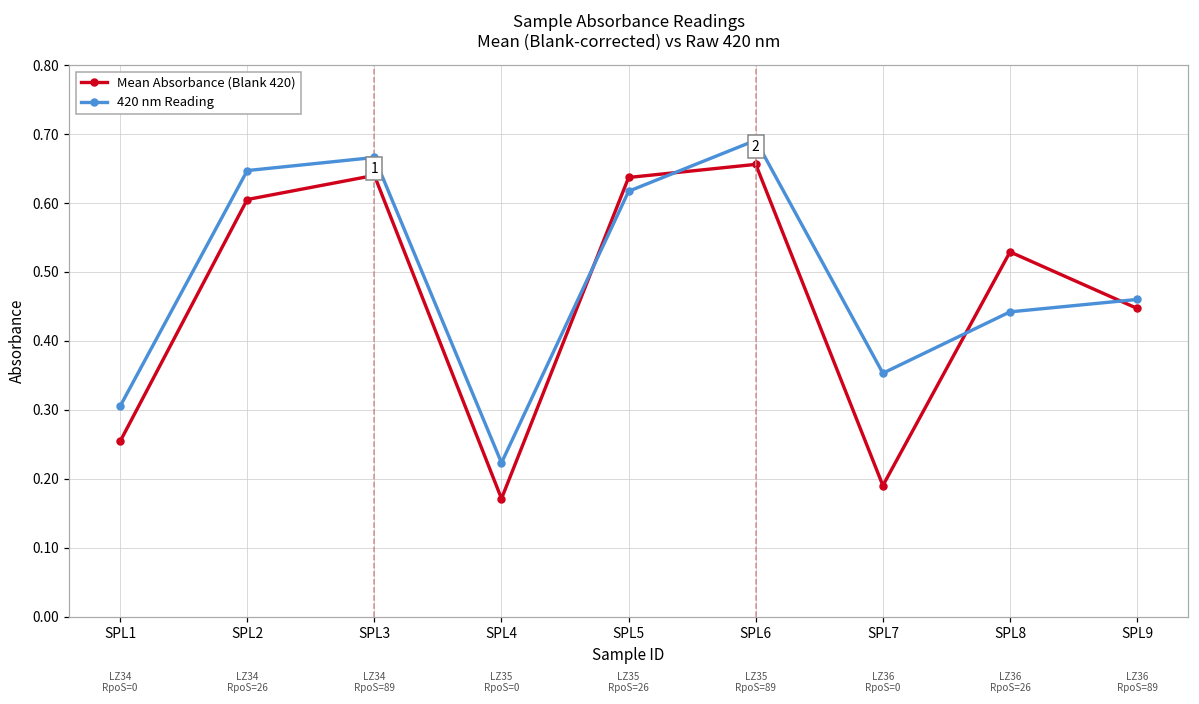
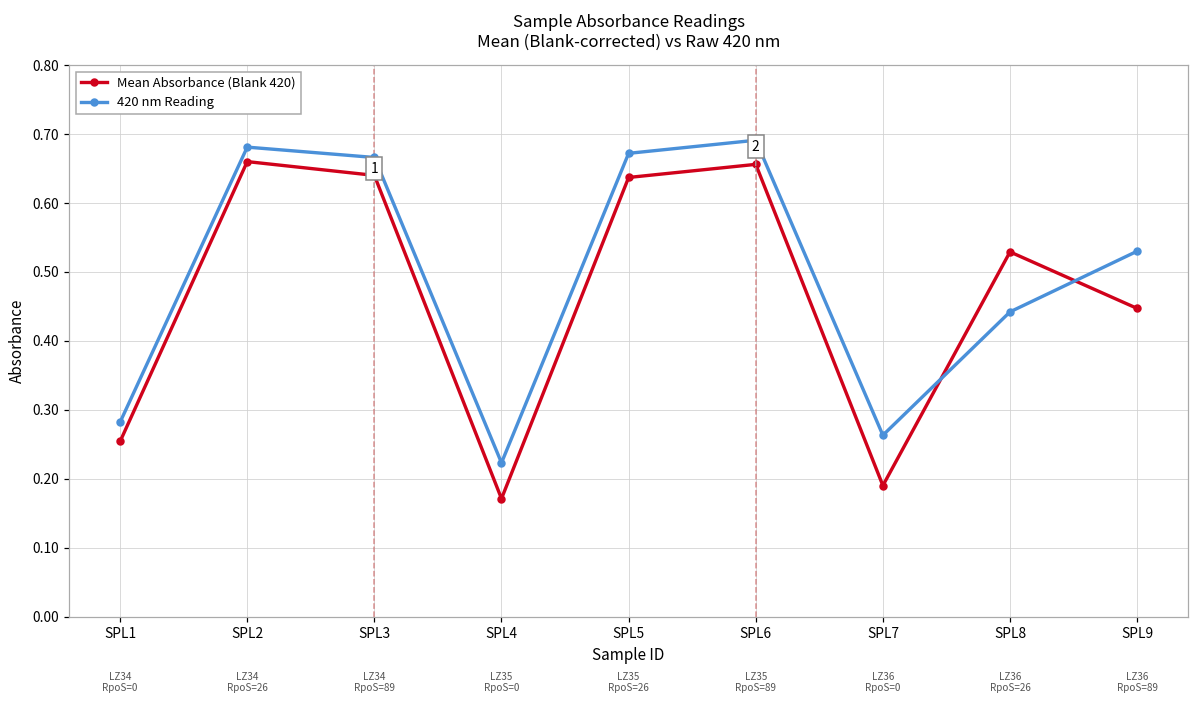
420 nm Reading, SPL1: 0.31 -> 0.28
Mean Absorbance (Blank 420), SPL2: 0.61 -> 0.66
420 nm Reading, SPL2: 0.65 -> 0.68
420 nm Reading, SPL5: 0.62 -> 0.67
420 nm Reading, SPL7: 0.35 -> 0.26
420 nm Reading, SPL9: 0.46 -> 0.53
